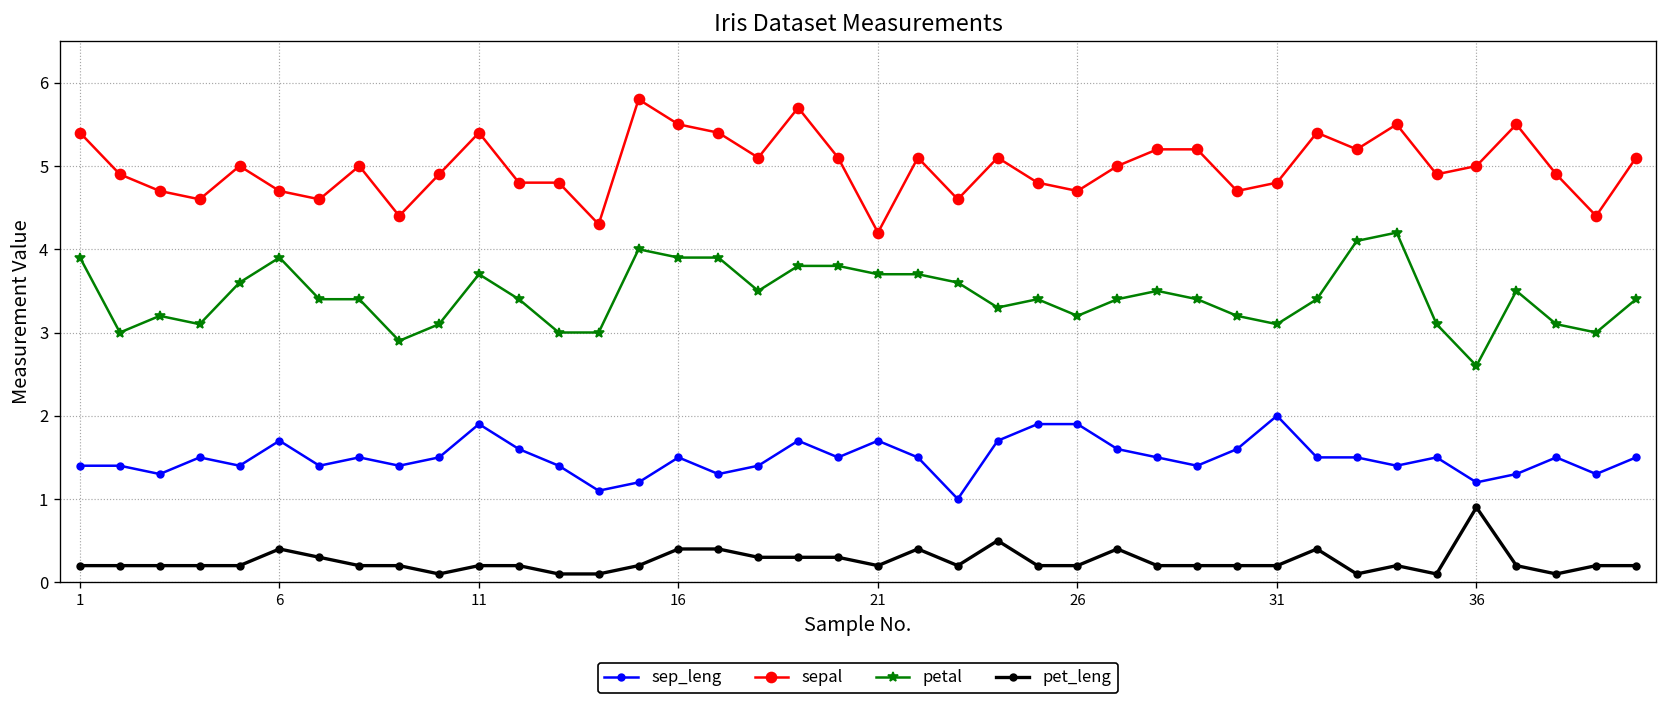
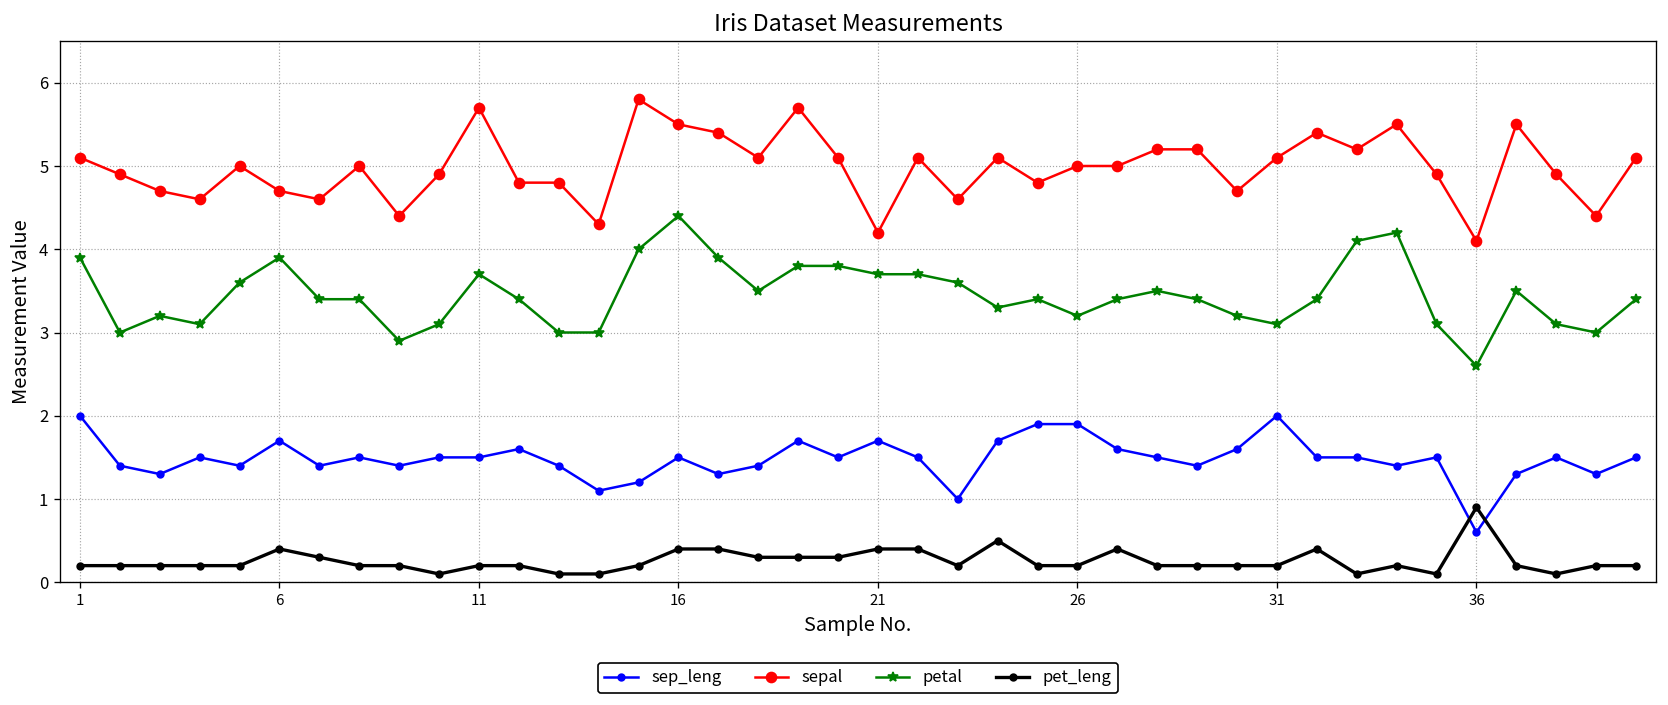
sep_leng, 1: 1.4 -> 2.0
sepal, 1: 5.4 -> 5.1
sep_leng, 11: 1.9 -> 1.5
sepal, 11: 5.4 -> 5.7
petal, 16: 3.9 -> 4.4
pet_leng, 21: 0.2 -> 0.4
sepal, 26: 4.7 -> 5.0
sepal, 31: 4.8 -> 5.1
sep_leng, 36: 1.2 -> 0.6
sepal, 36: 5.0 -> 4.1
